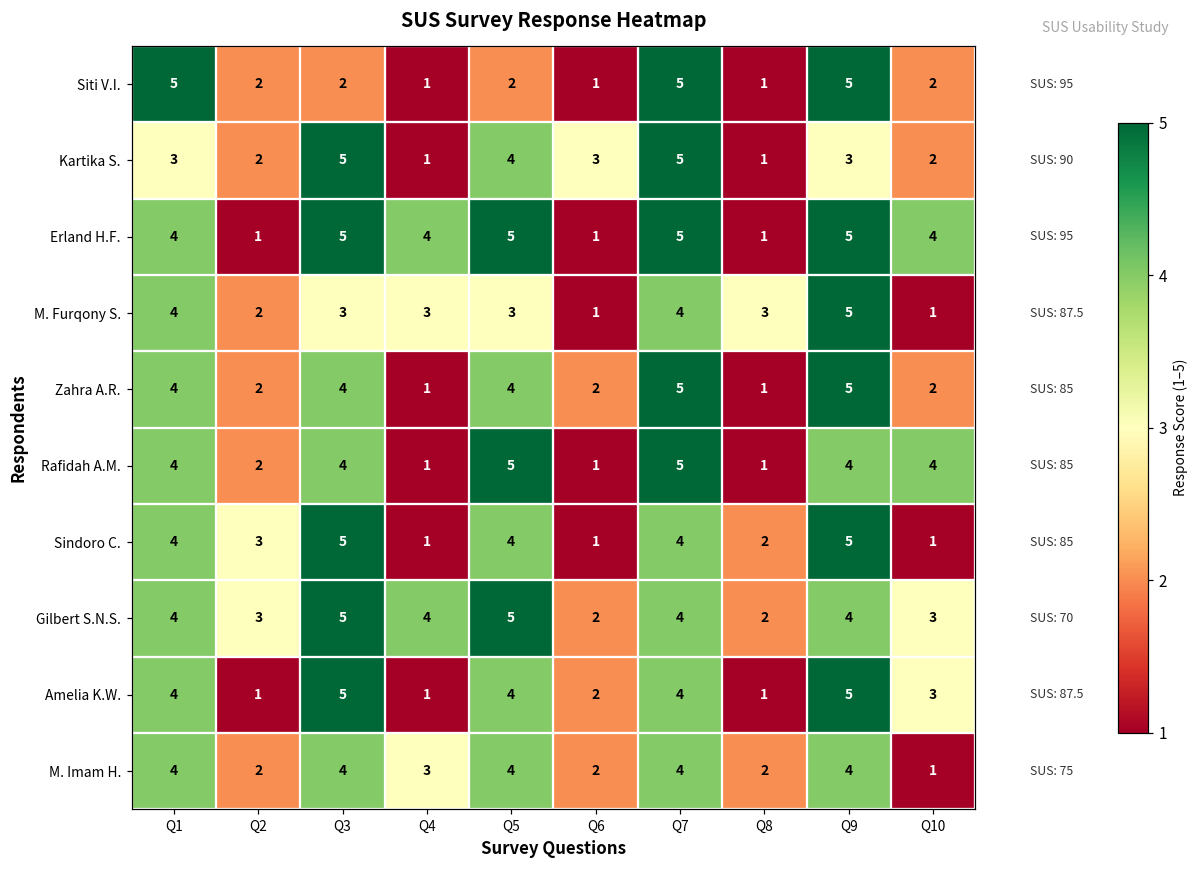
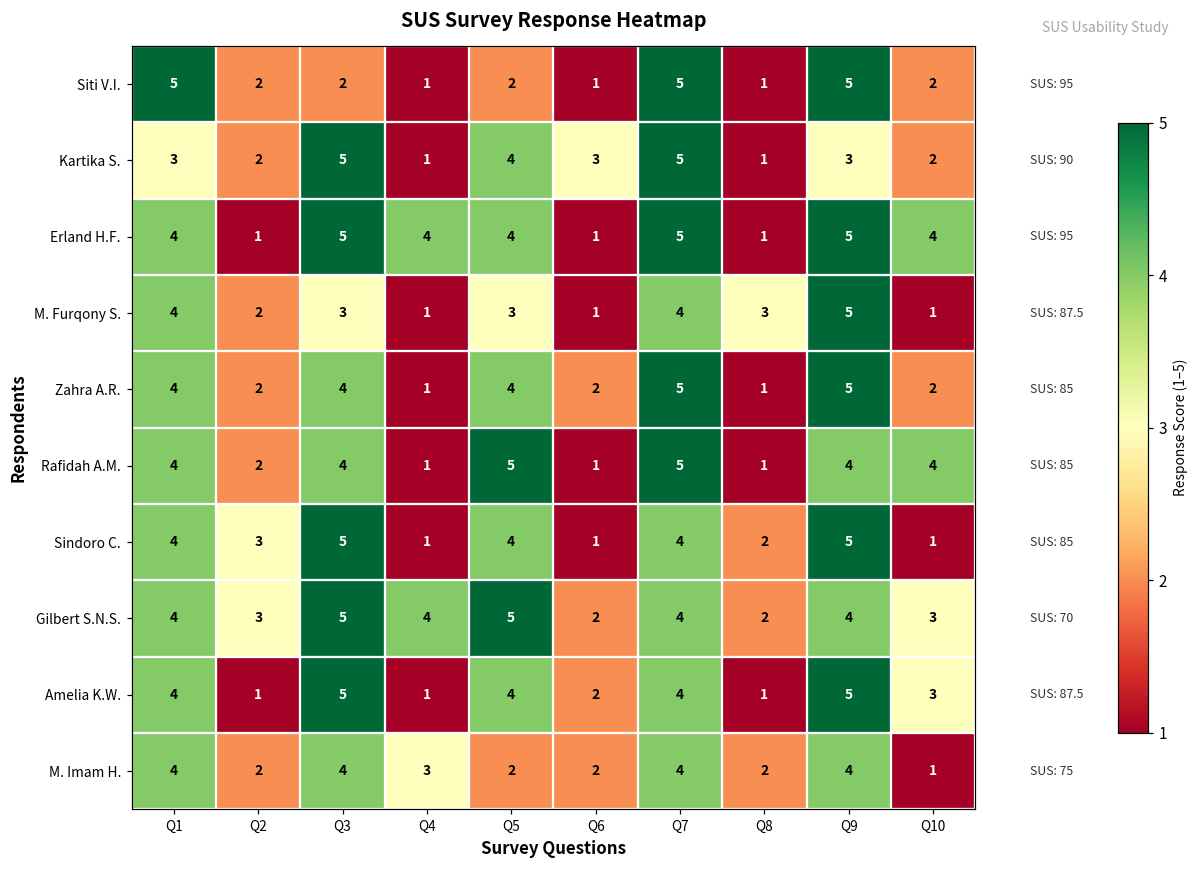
Erland H.F., Q5: 5 -> 4
M. Furqony S., Q4: 3 -> 1
M. Imam H., Q5: 4 -> 2
